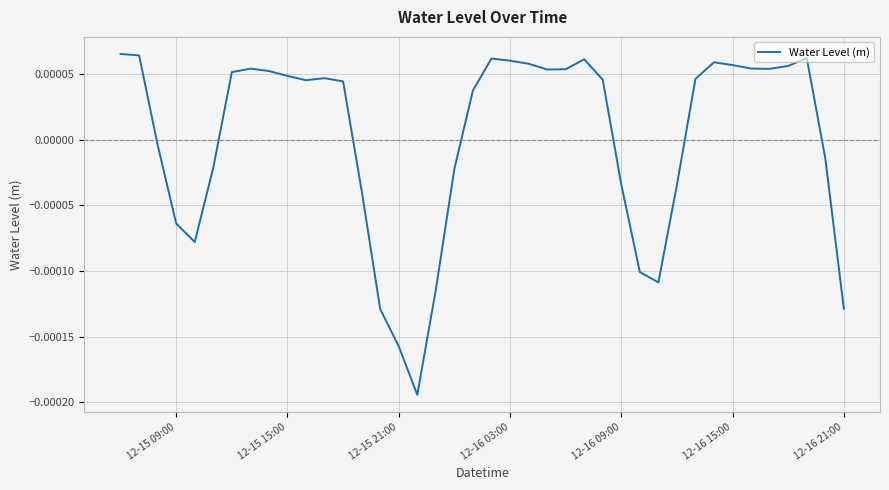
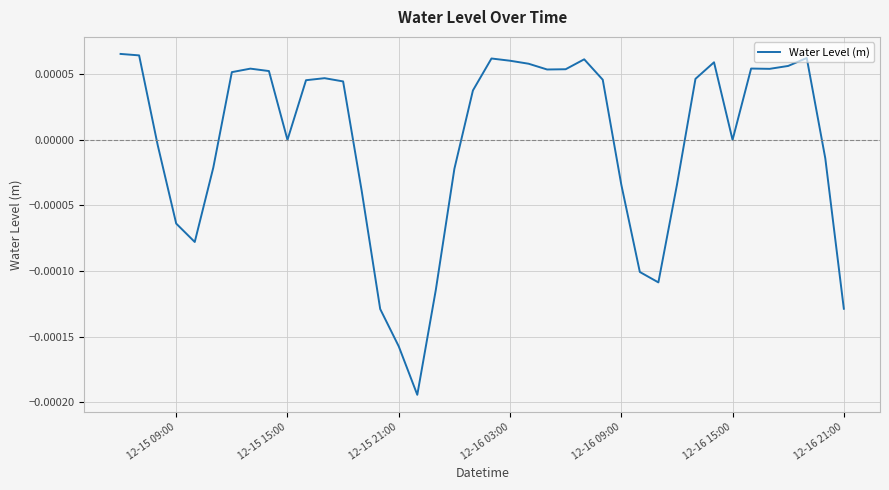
12-15 15:00: 0.00005 -> 0.00000
12-16 15:00: 0.0001 -> 0.0000
